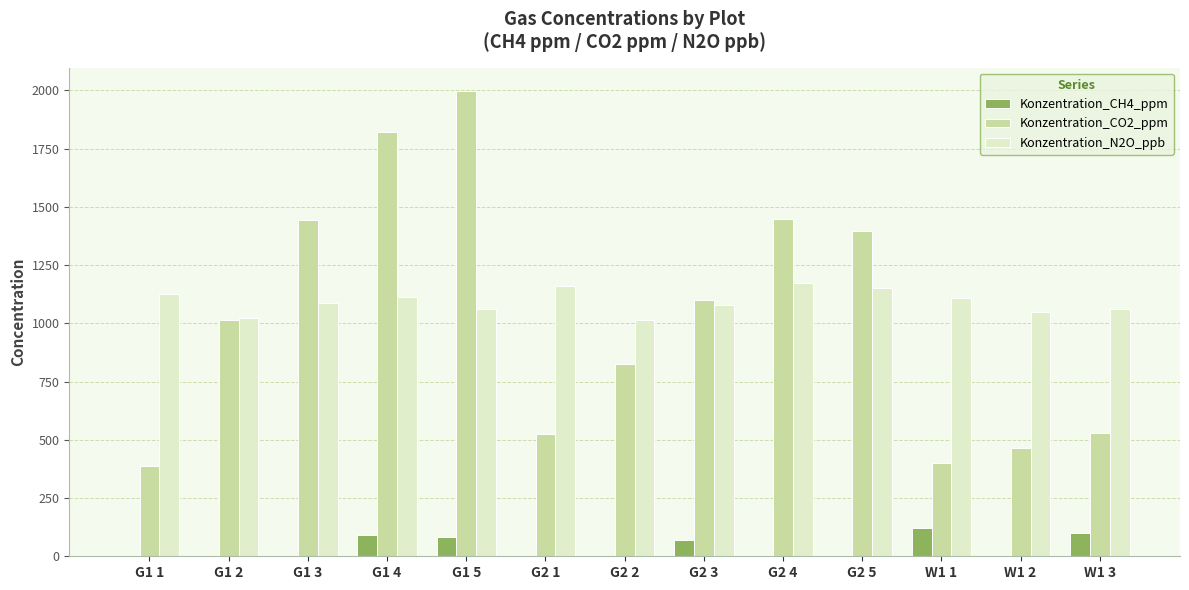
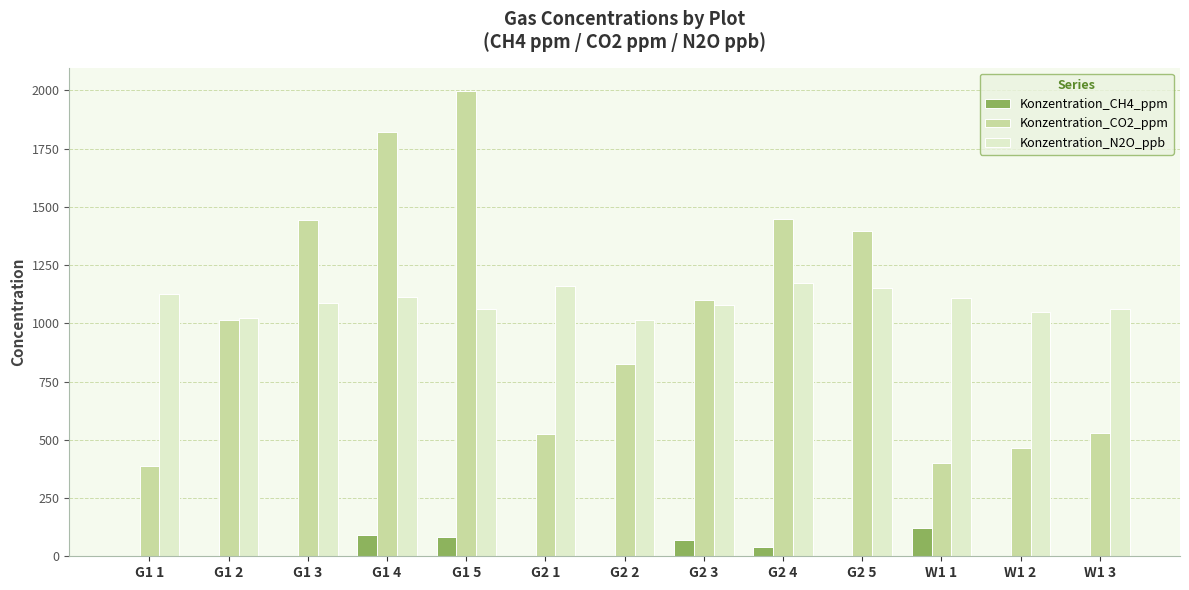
Konzentration_CH4_ppm, G2 4: 0 -> 40
Konzentration_CH4_ppm, W1 3: 100 -> 0
